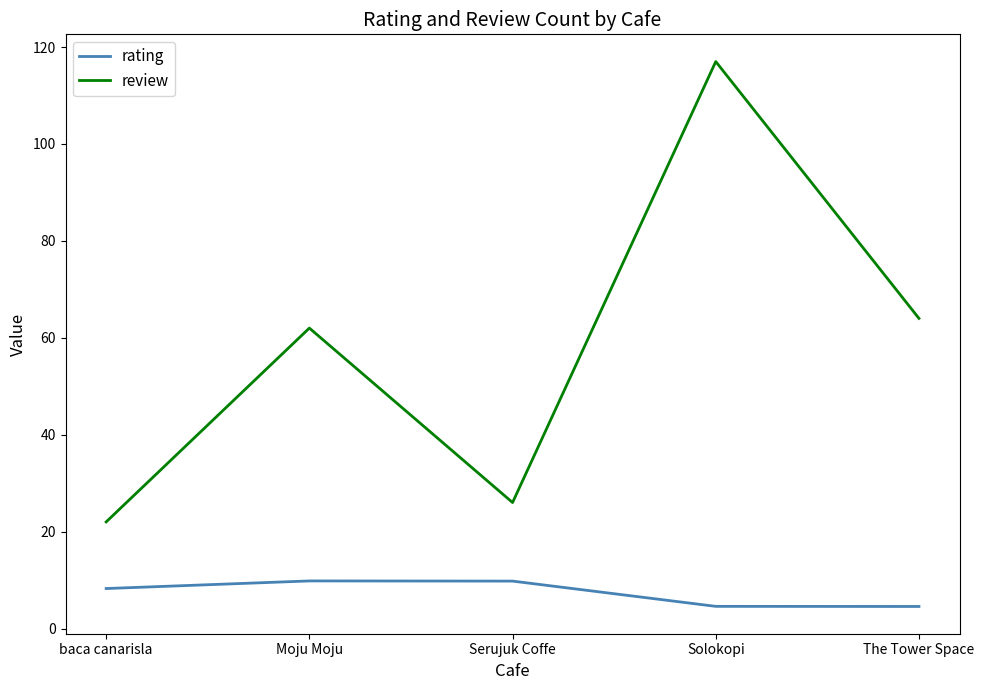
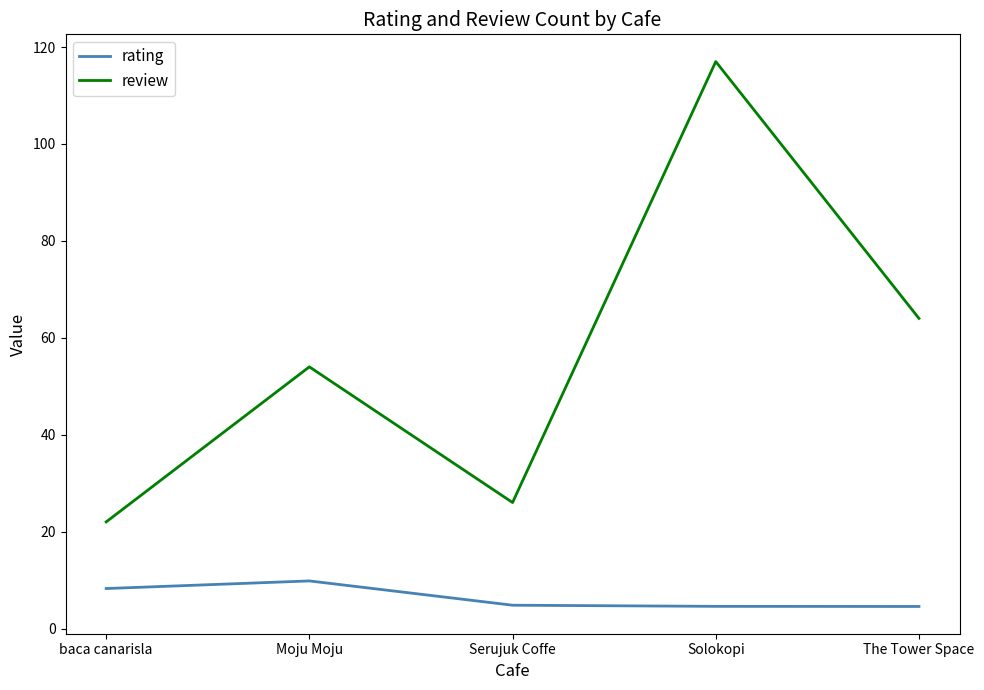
review, Moju Moju: 62 -> 54
rating, Serujuk Coffe: 10 -> 5
